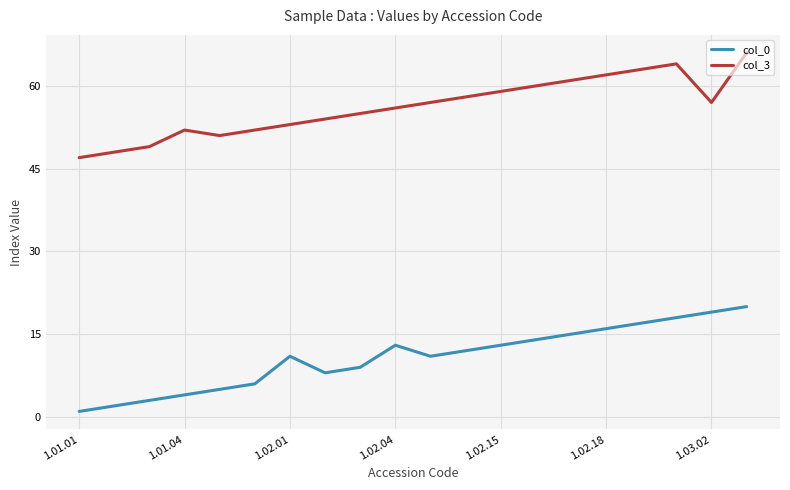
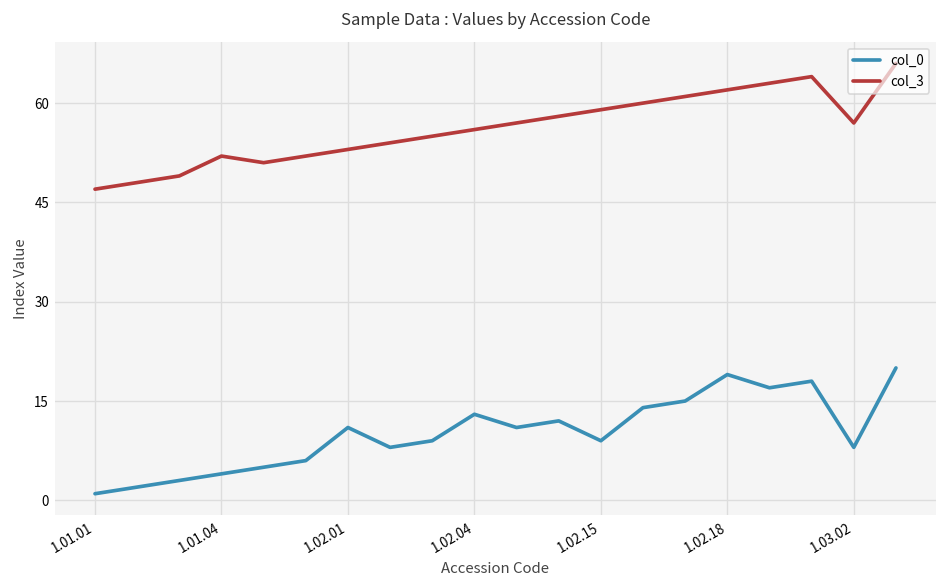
col_0, 1.02.15: 13 -> 9
col_0, 1.02.18: 16 -> 19
col_0, 1.03.02: 19 -> 8
